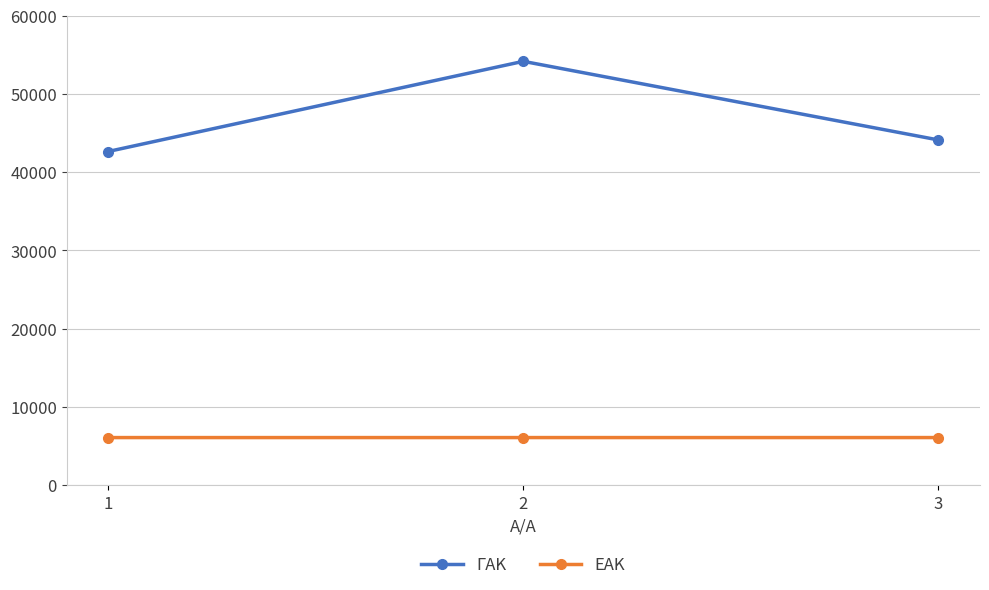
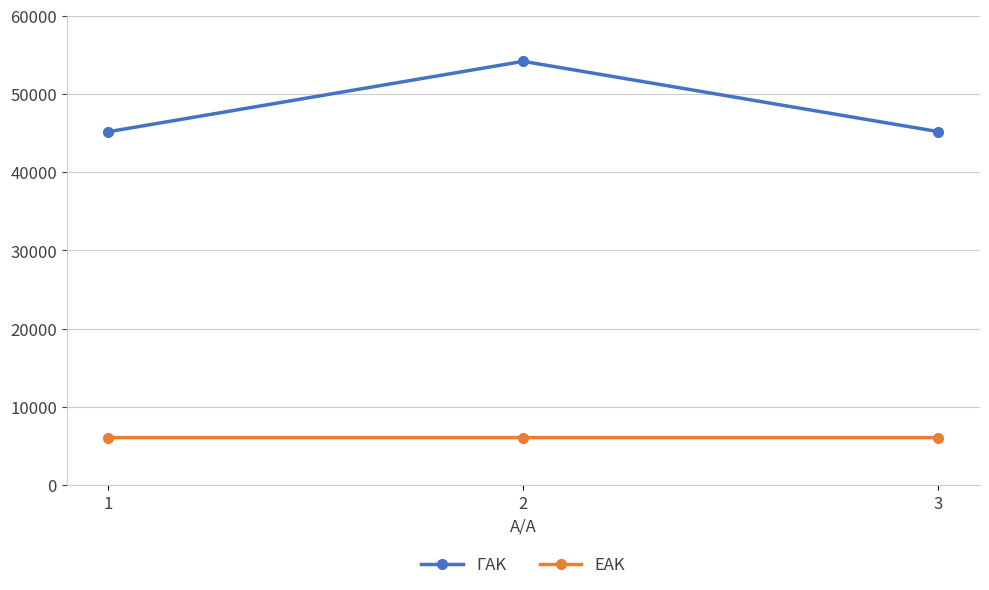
ΓΑΚ, 1: 43000 -> 45000
ΓΑΚ, 3: 44000 -> 45000
